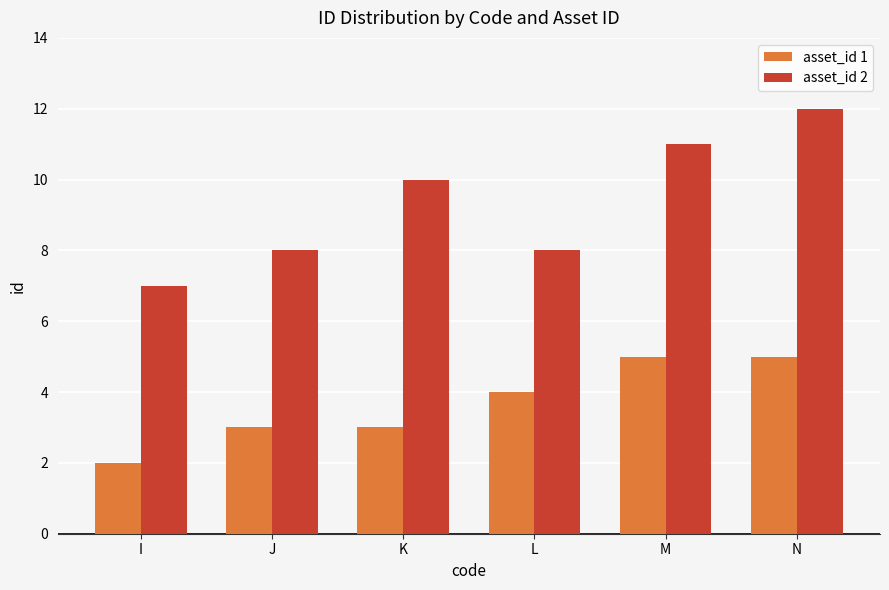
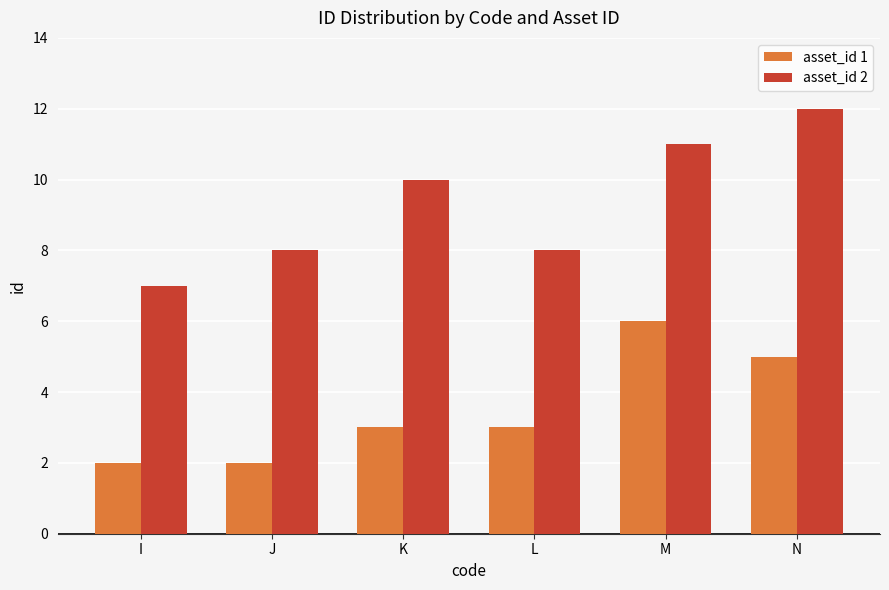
asset_id 1, J: 3 -> 2
asset_id 1, L: 4 -> 3
asset_id 1, M: 5 -> 6
